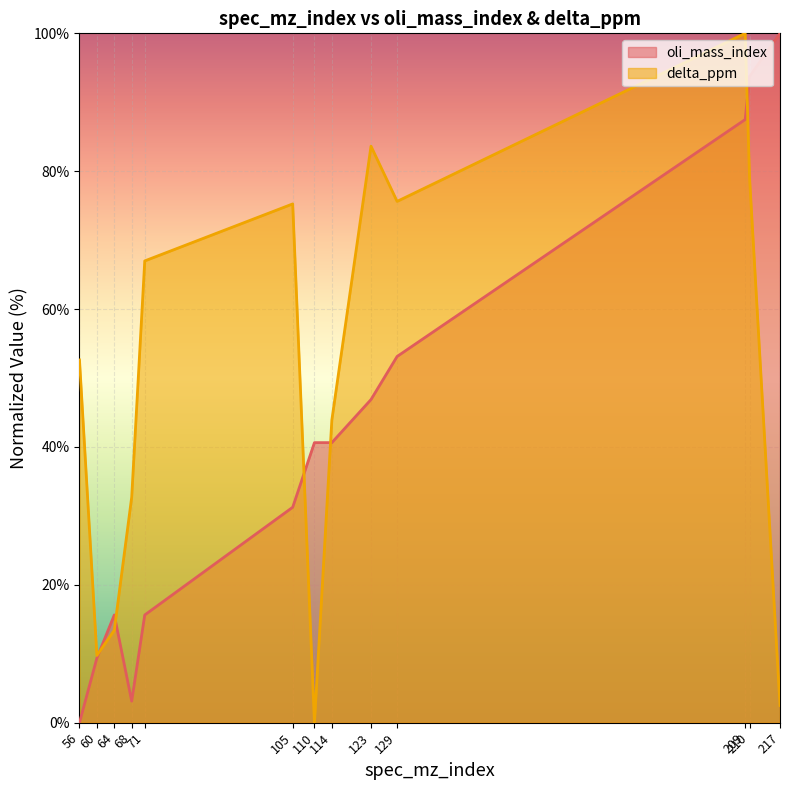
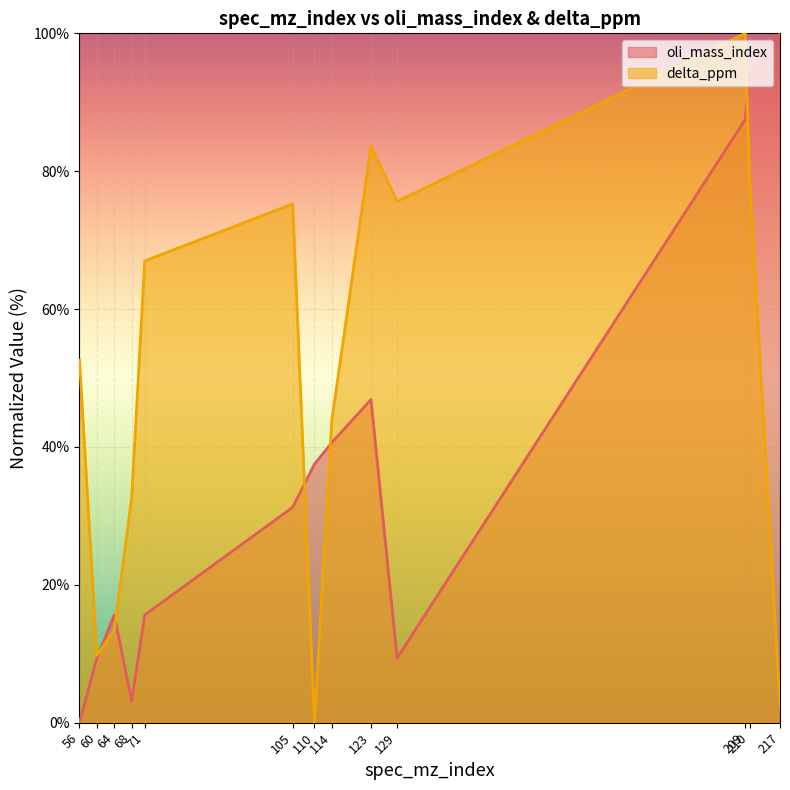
oli_mass_index, 110: 41% -> 38%
oli_mass_index, 129: 53% -> 9%
